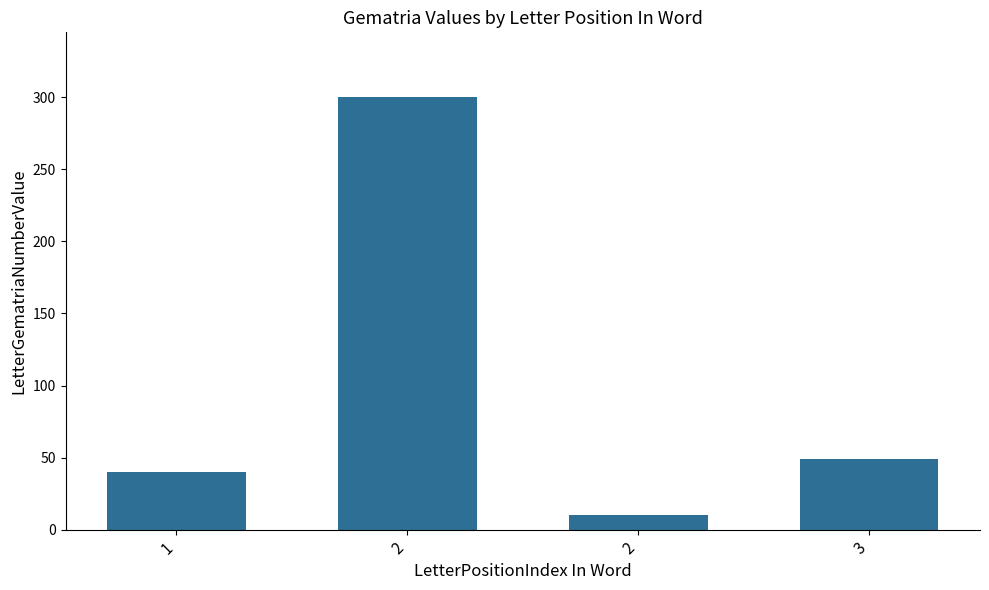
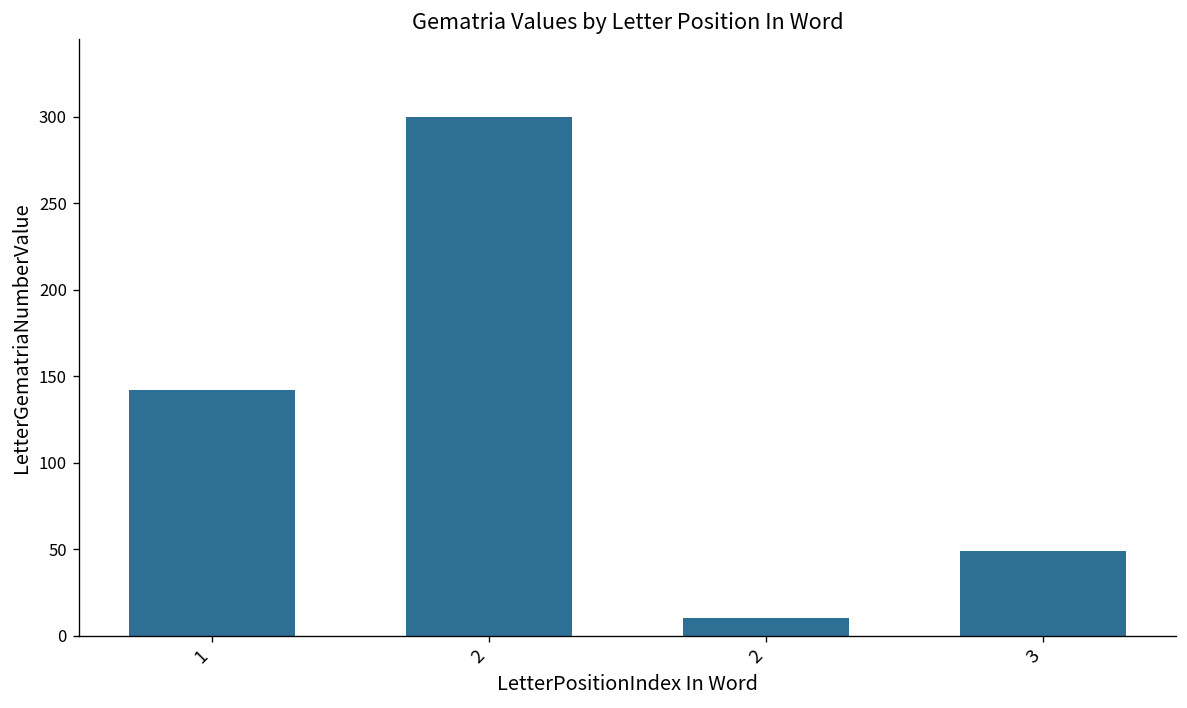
1: 40 -> 142
